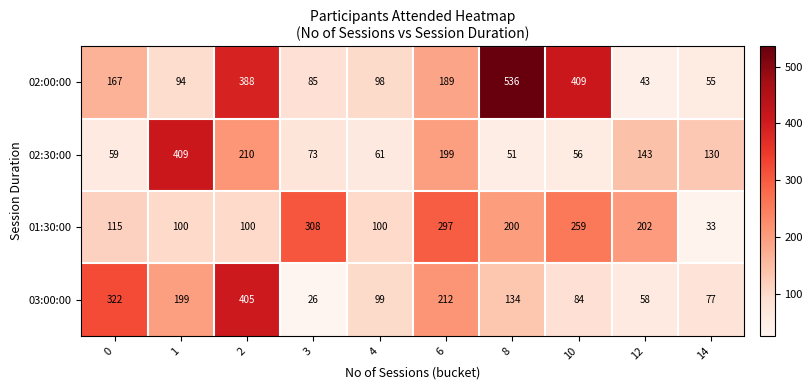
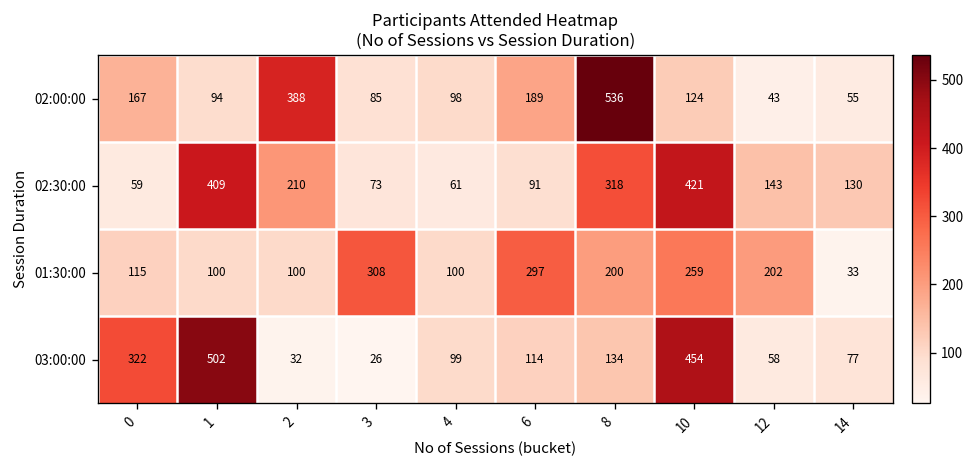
02:00:00, 10: 409 -> 124
02:30:00, 6: 199 -> 91
02:30:00, 8: 51 -> 318
02:30:00, 10: 56 -> 421
03:00:00, 1: 199 -> 502
03:00:00, 2: 405 -> 32
03:00:00, 6: 212 -> 114
03:00:00, 10: 84 -> 454
